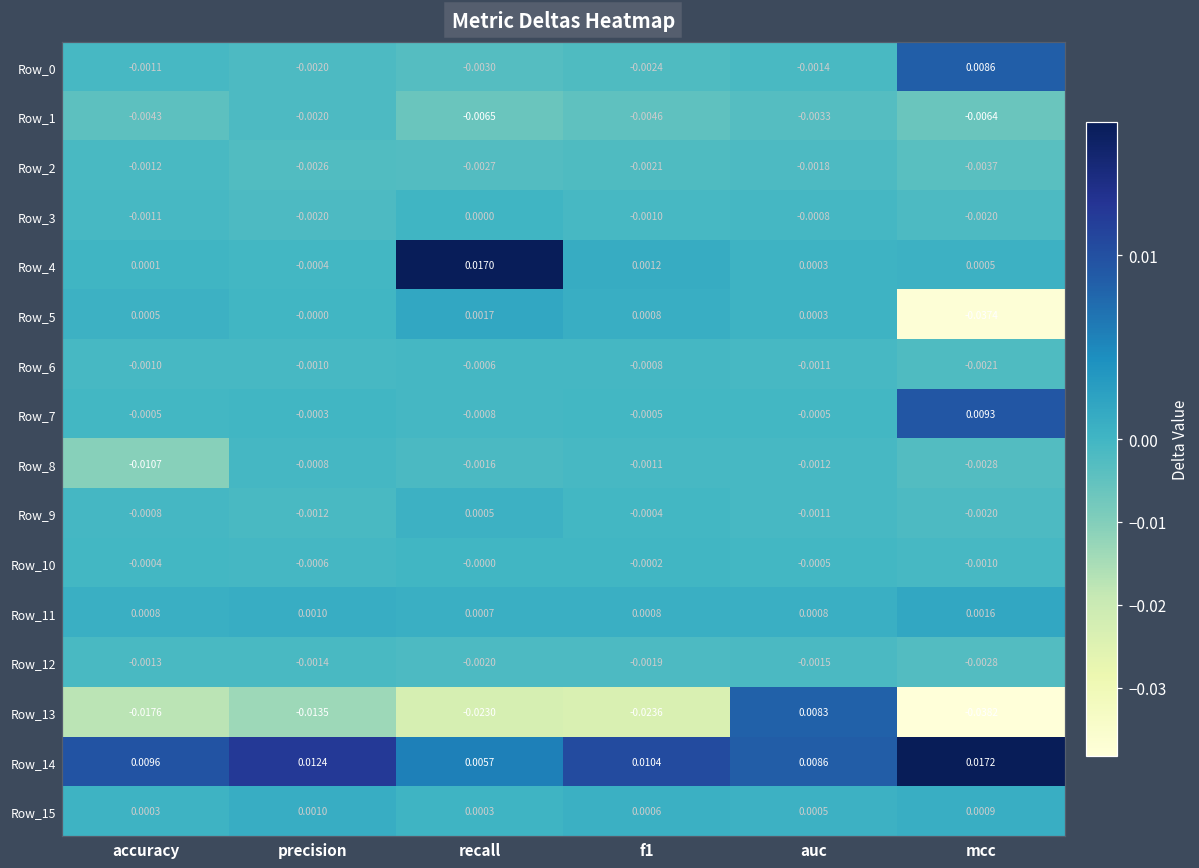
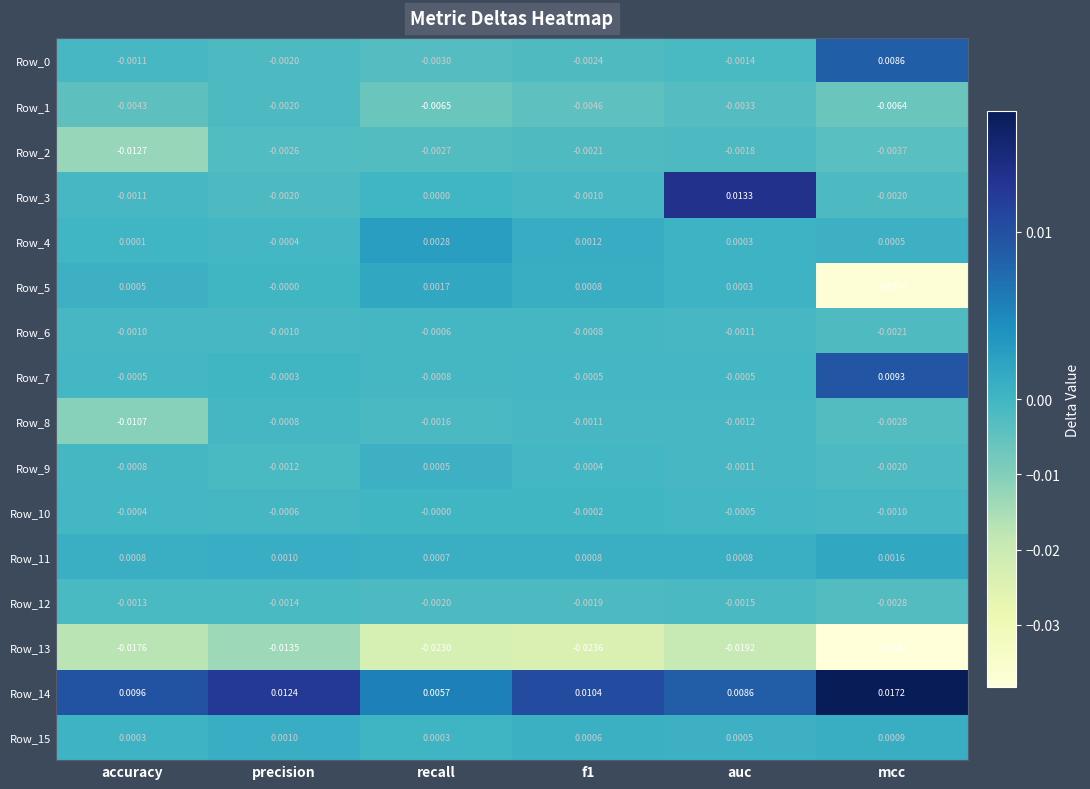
Row_2, accuracy: -0.0012 -> -0.0127
Row_3, auc: -0.0008 -> 0.0133
Row_4, recall: 0.0170 -> 0.0028
Row_13, auc: 0.0083 -> -0.0192
